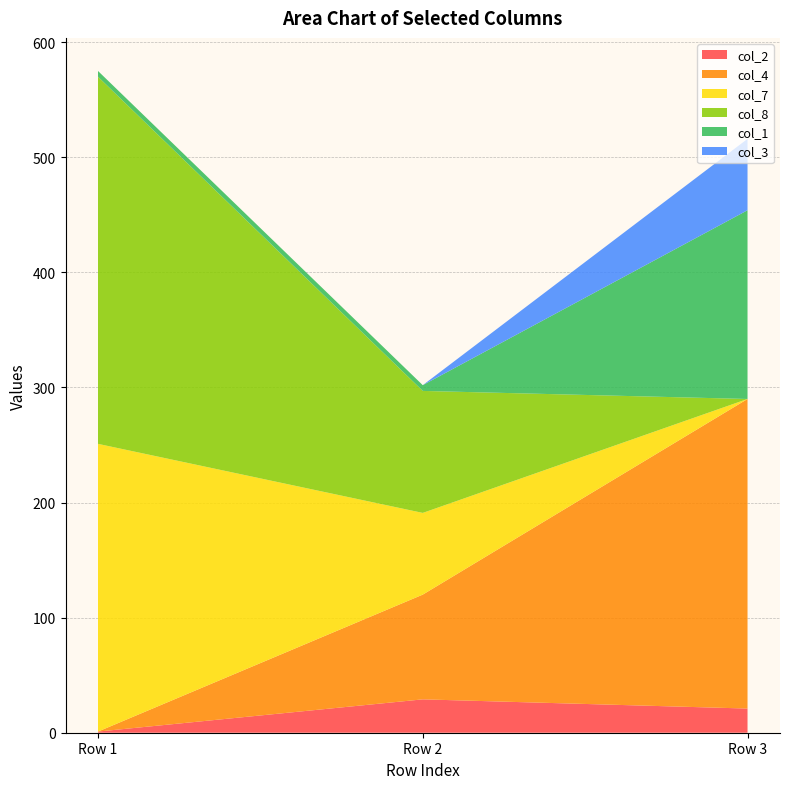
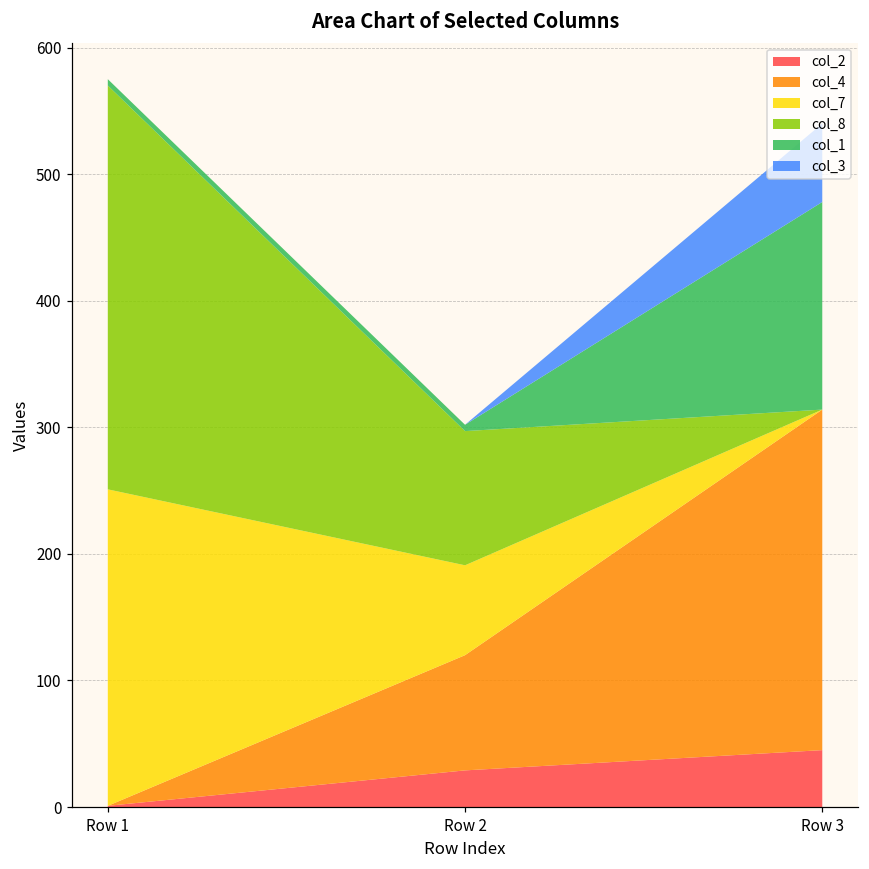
col_2, Row 3: 21 -> 45
